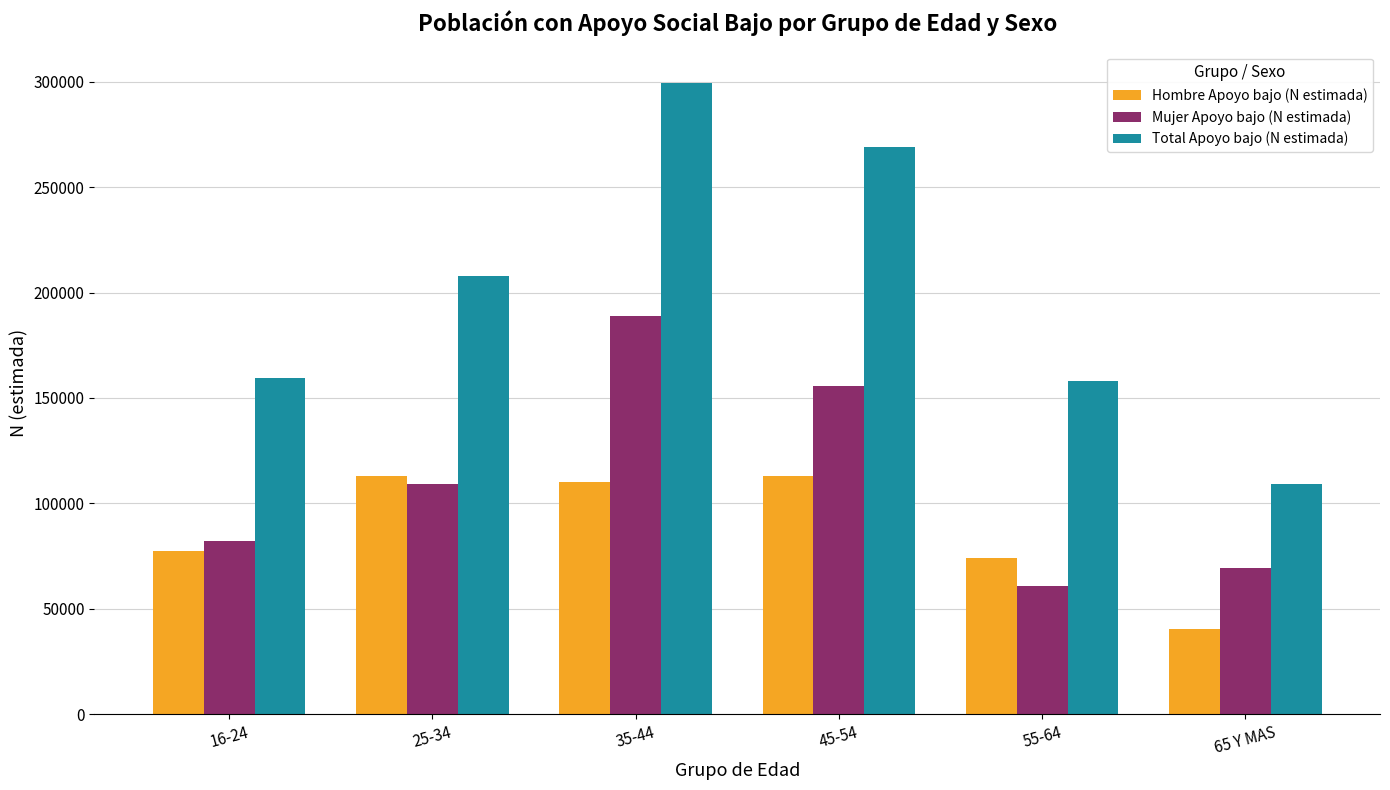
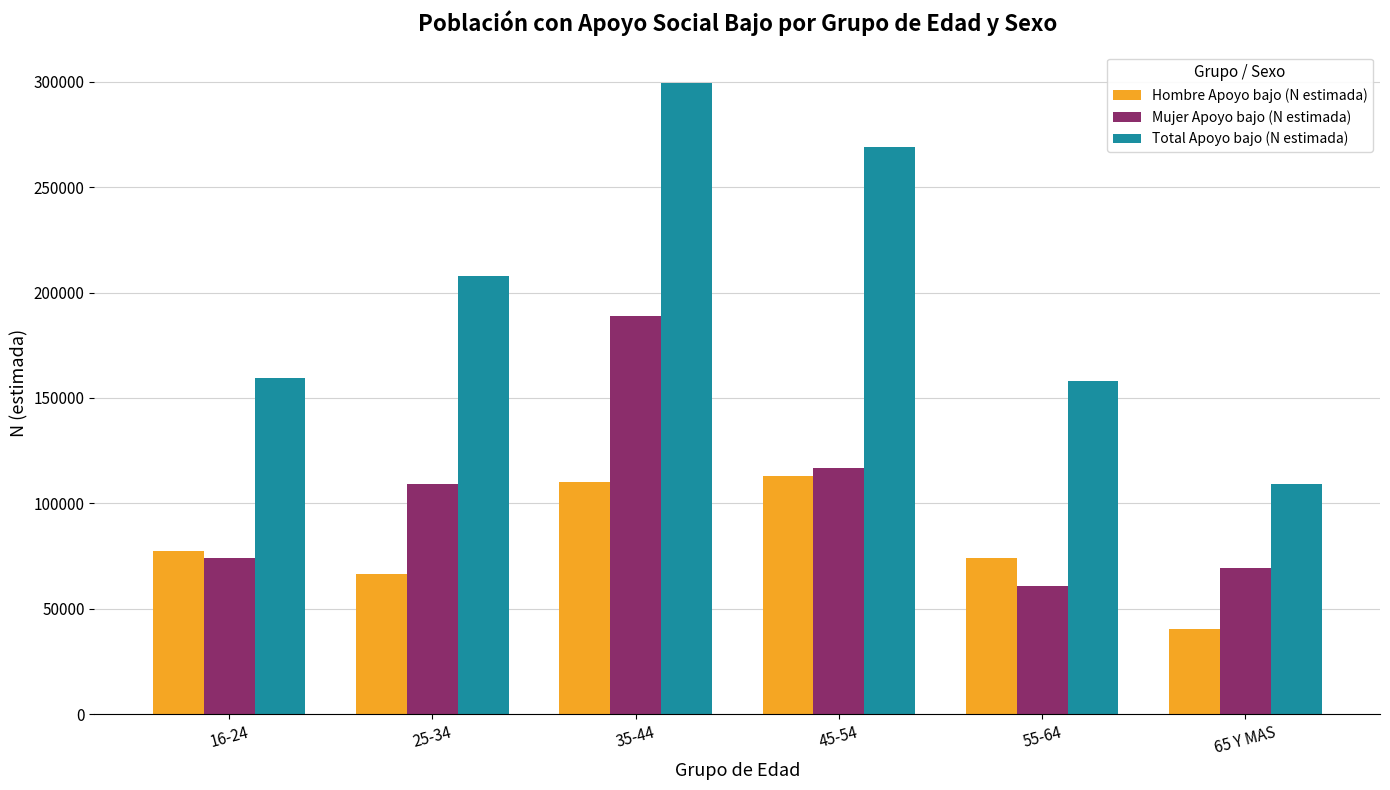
Mujer Apoyo bajo (N estimada), 16-24: 82000 -> 74000
Hombre Apoyo bajo (N estimada), 25-34: 113000 -> 67000
Mujer Apoyo bajo (N estimada), 45-54: 156000 -> 117000
